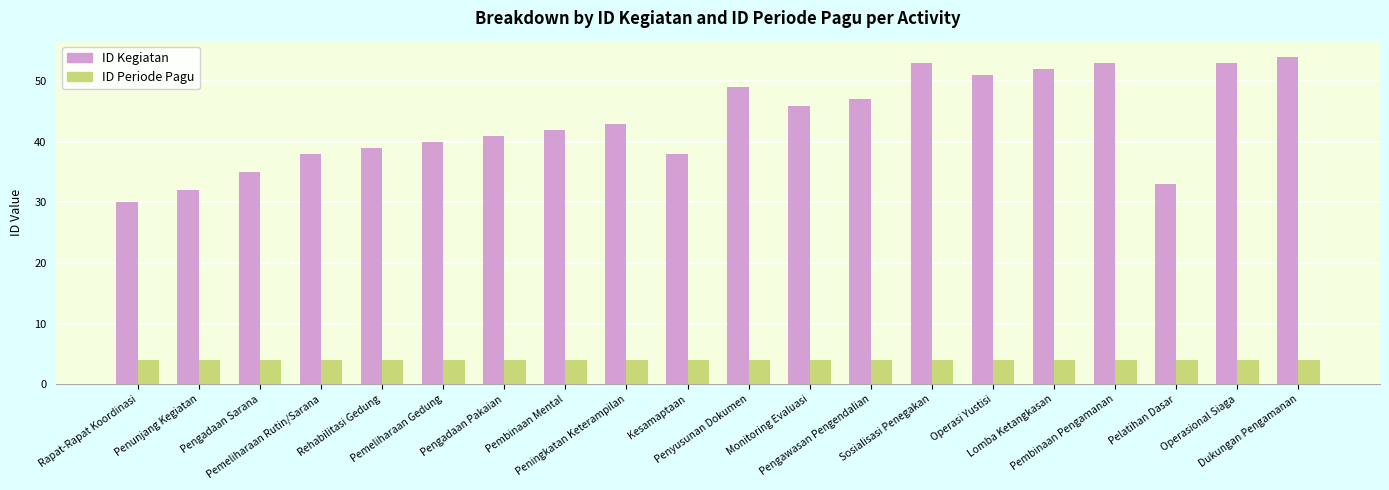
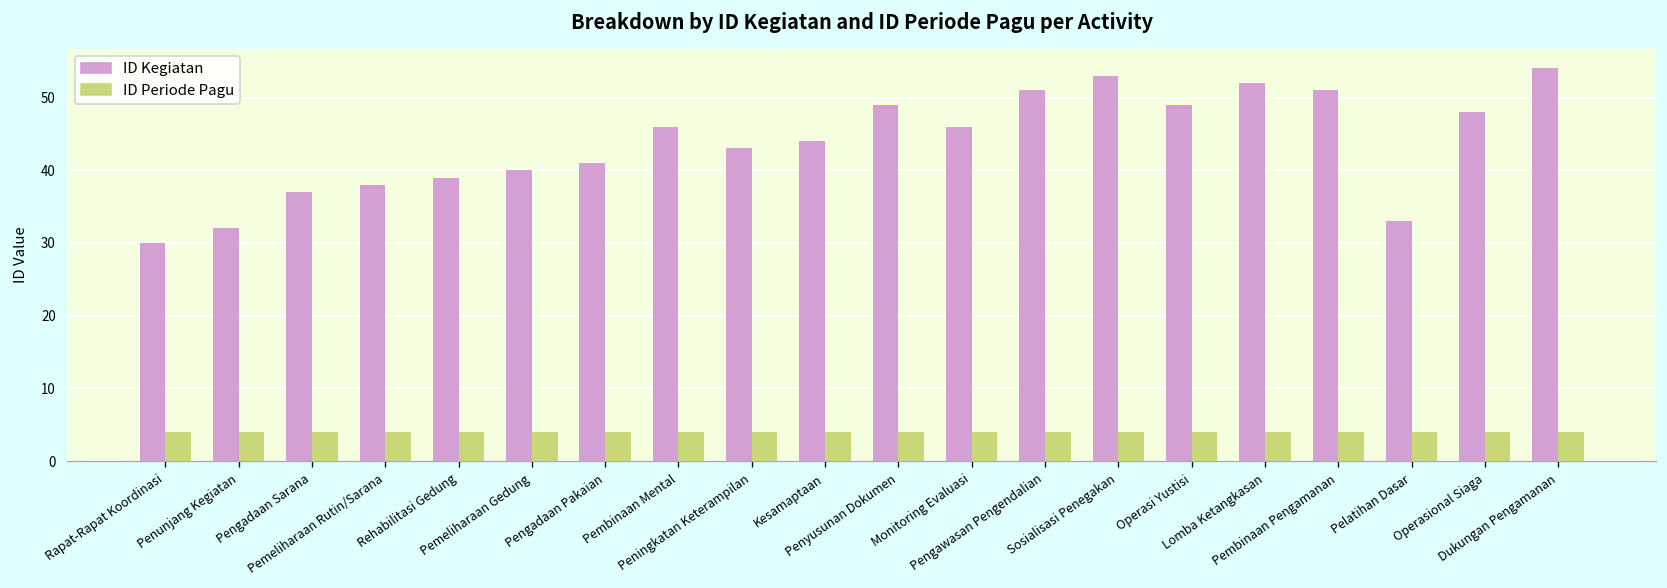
ID Kegiatan, Pengadaan Sarana: 35 -> 37
ID Kegiatan, Pembinaan Mental: 42 -> 46
ID Kegiatan, Kesamaptaan: 38 -> 44
ID Kegiatan, Pengawasan Pengendalian: 47 -> 51
ID Kegiatan, Operasi Yustisi: 51 -> 49
ID Kegiatan, Pembinaan Pengamanan: 53 -> 51
ID Kegiatan, Operasional Siaga: 53 -> 48
